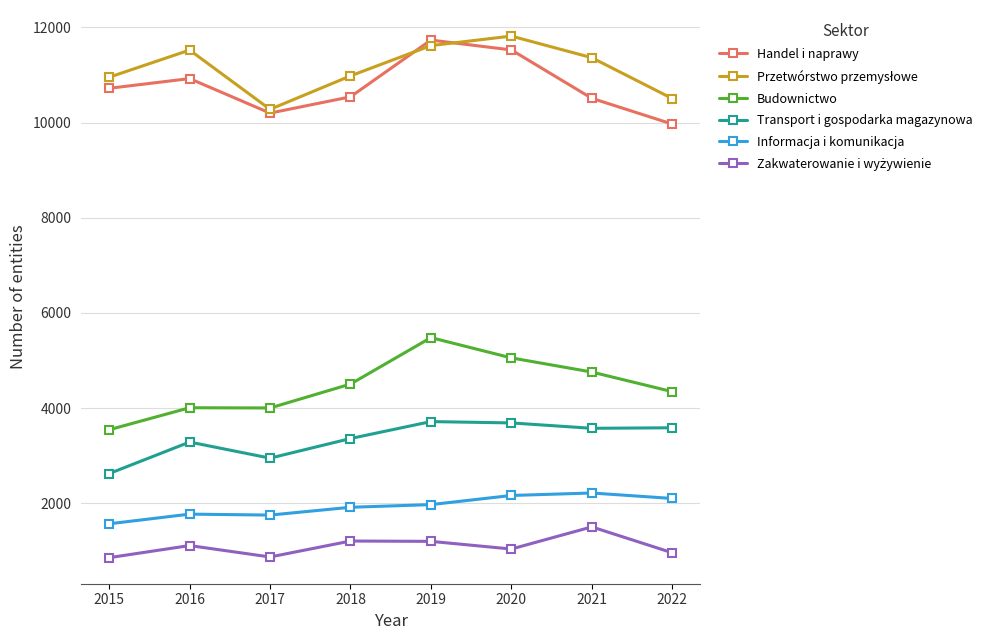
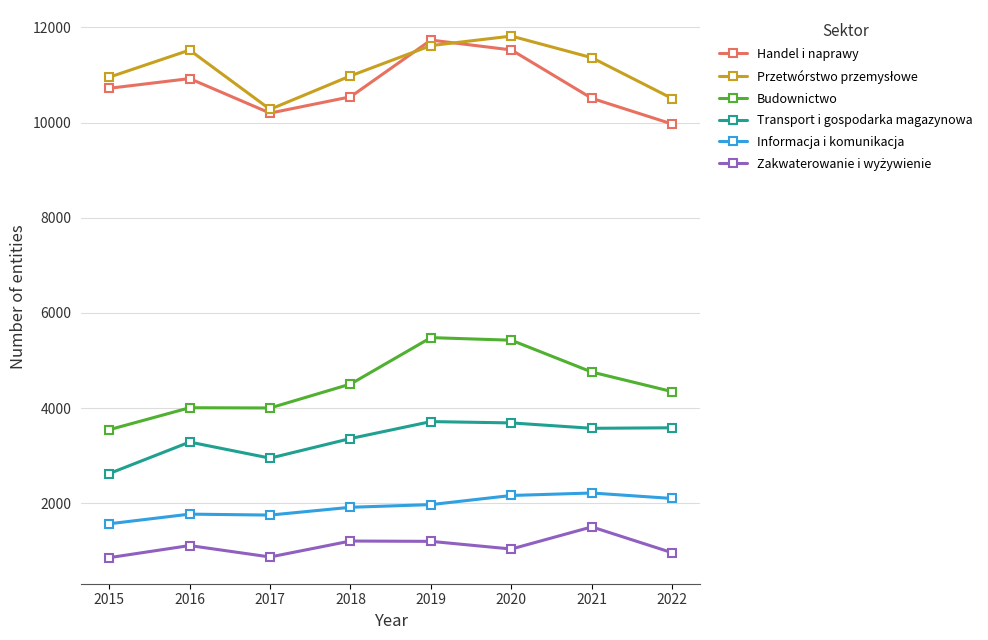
Budownictwo, 2020: 5100 -> 5400
